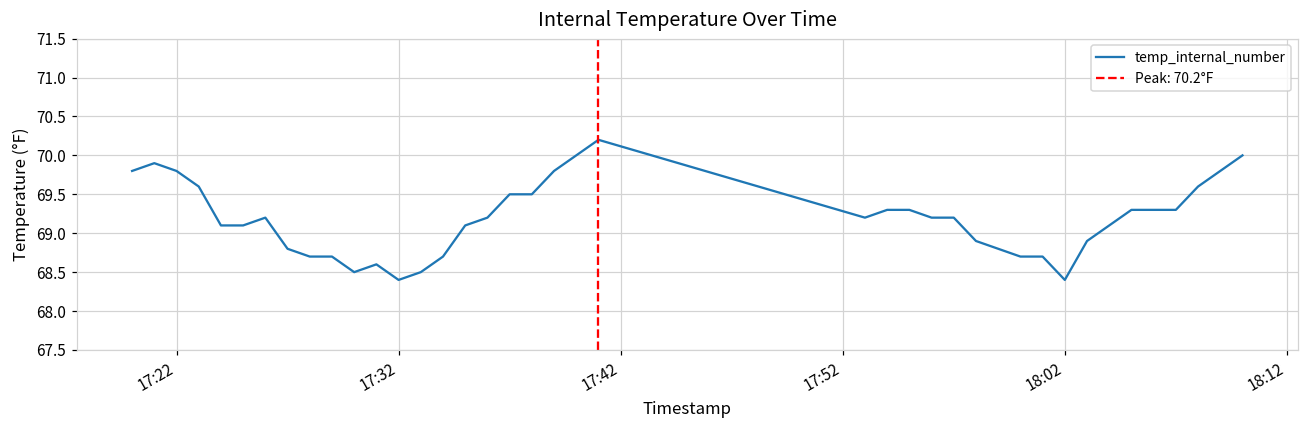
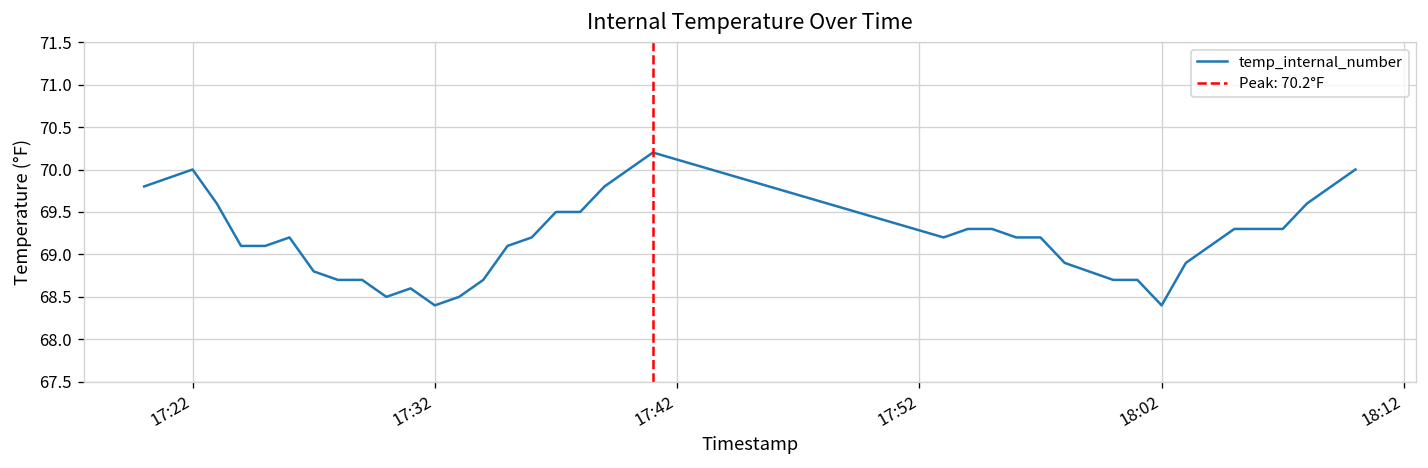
17:22: 69.8 -> 70.0
